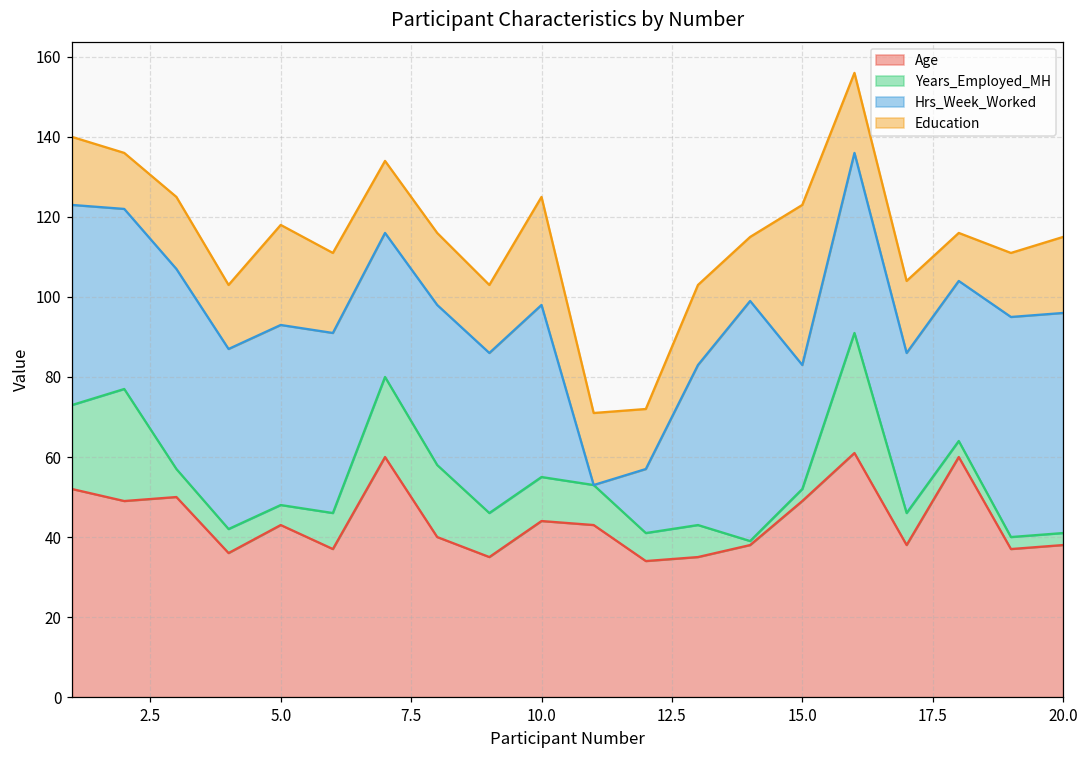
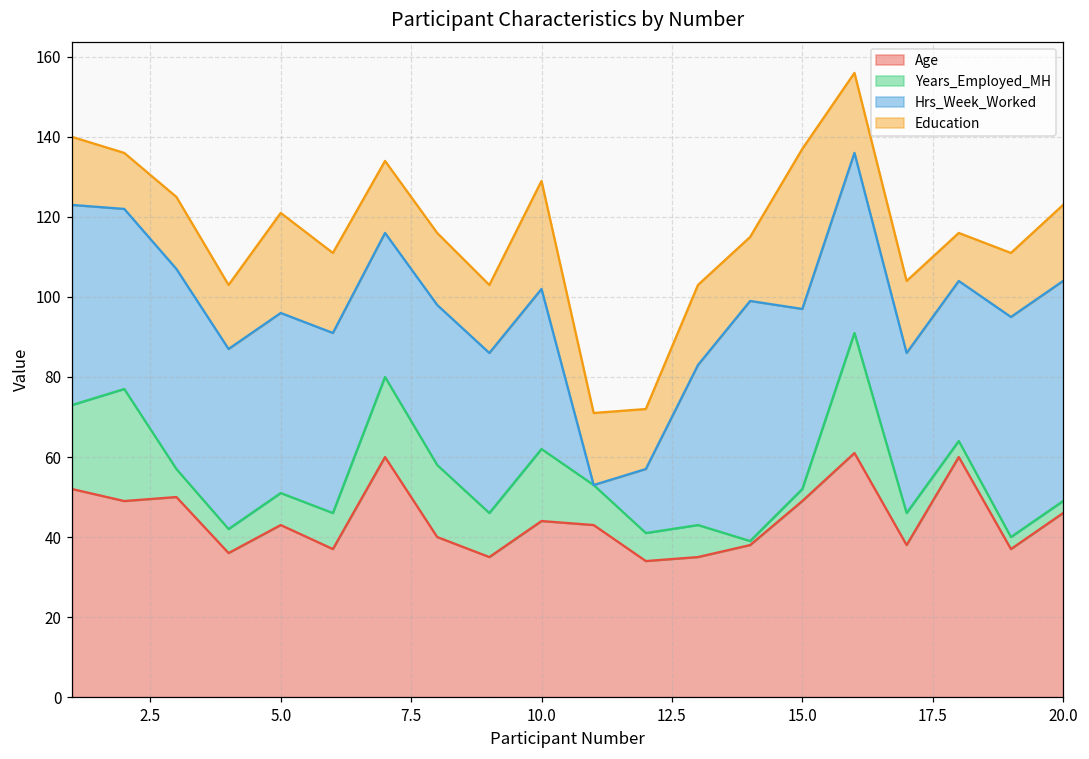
Years_Employed_MH, 5.0: 5 -> 8
Years_Employed_MH, 10.0: 11 -> 18
Hrs_Week_Worked, 10.0: 43 -> 40
Hrs_Week_Worked, 15.0: 31 -> 45
Age, 20.0: 38 -> 46
